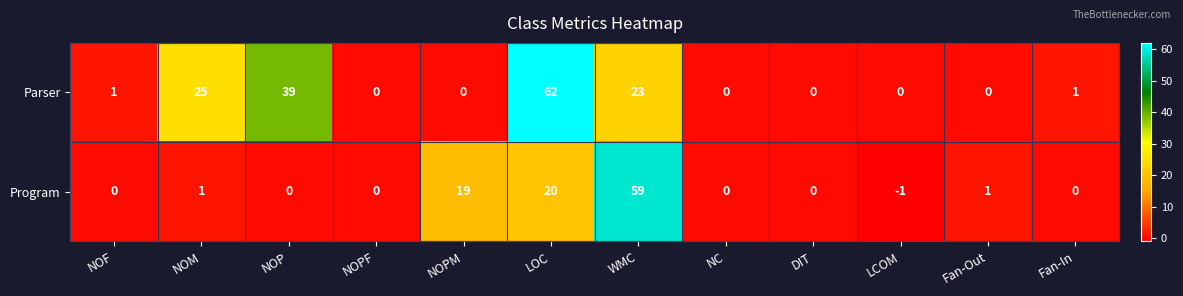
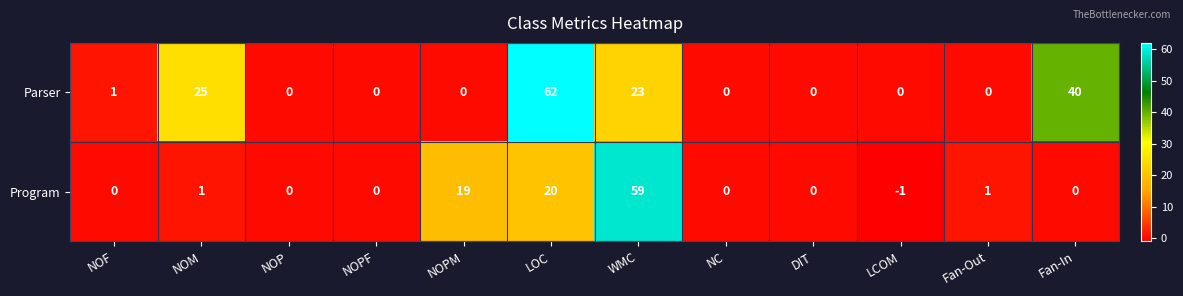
Parser, NOP: 39 -> 0
Parser, Fan-In: 1 -> 40
